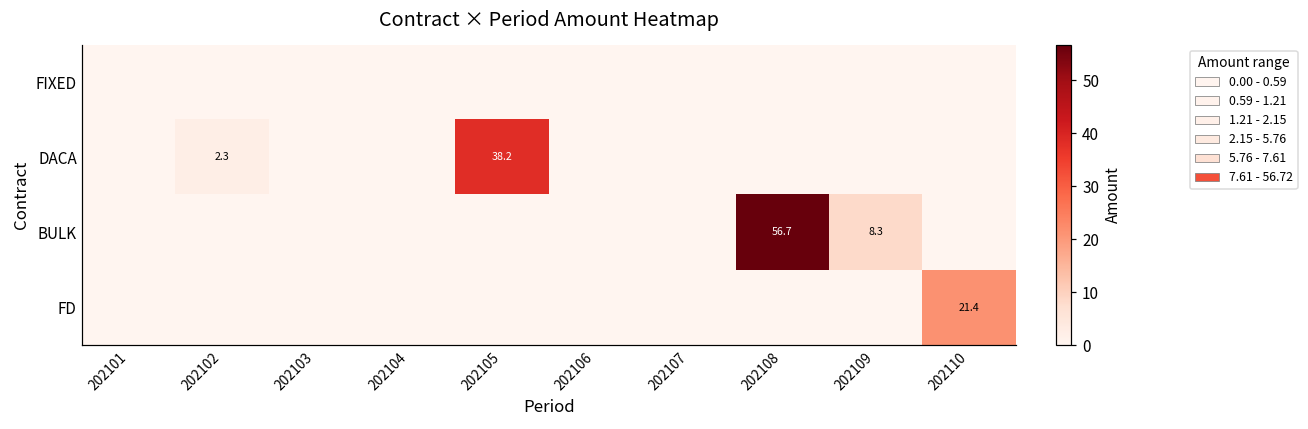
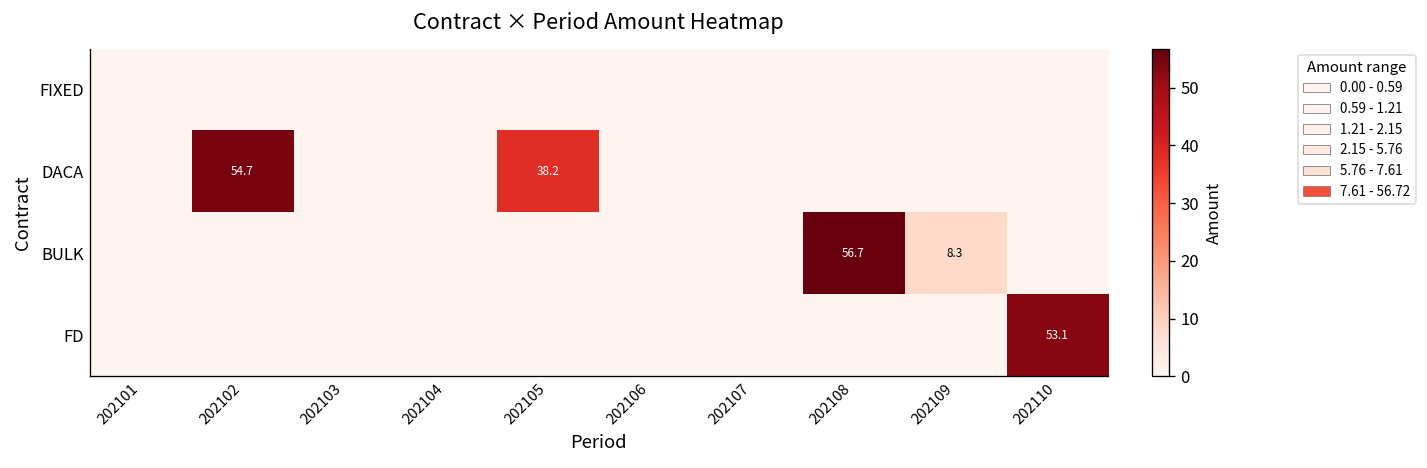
DACA, 202102: 2.3 -> 54.7
FD, 202110: 21.4 -> 53.1
